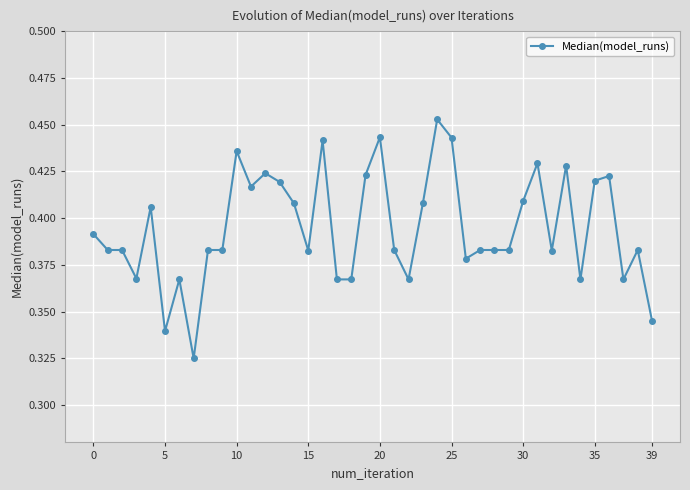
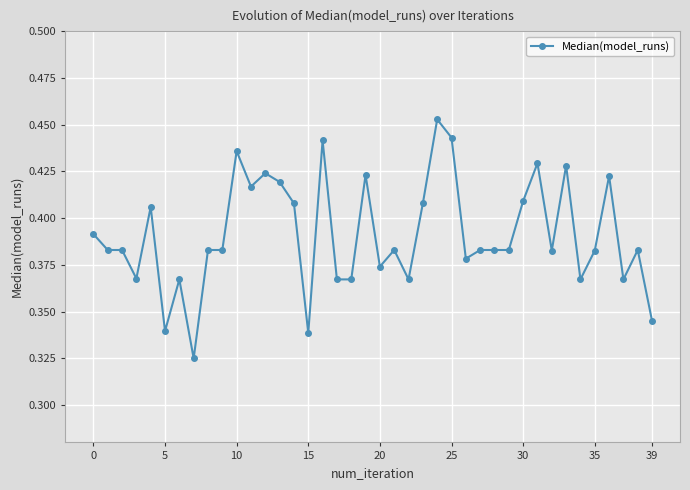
15: 0.383 -> 0.339
20: 0.443 -> 0.374
35: 0.420 -> 0.383
